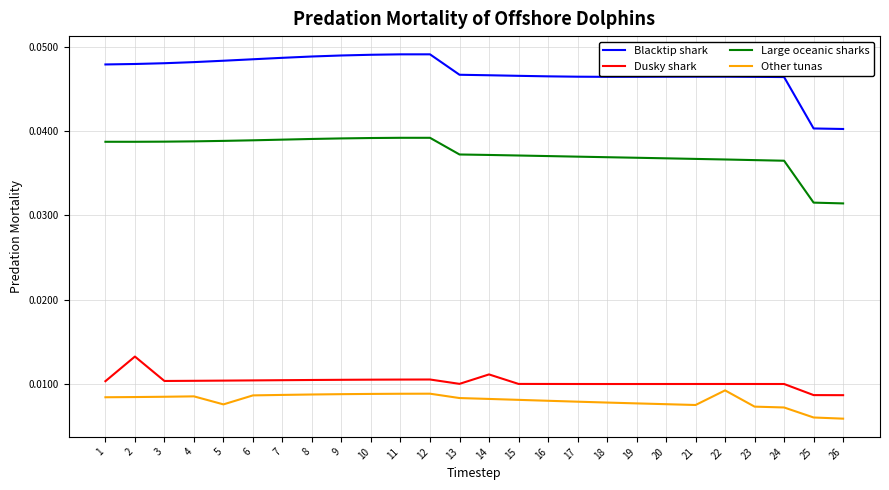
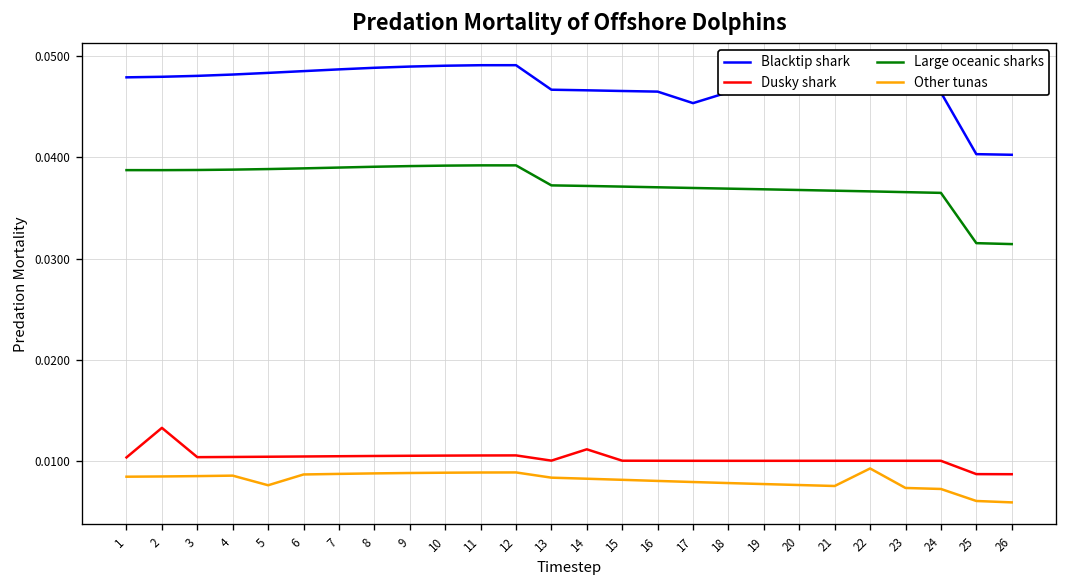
Blacktip shark, 17: 0.046 -> 0.045
